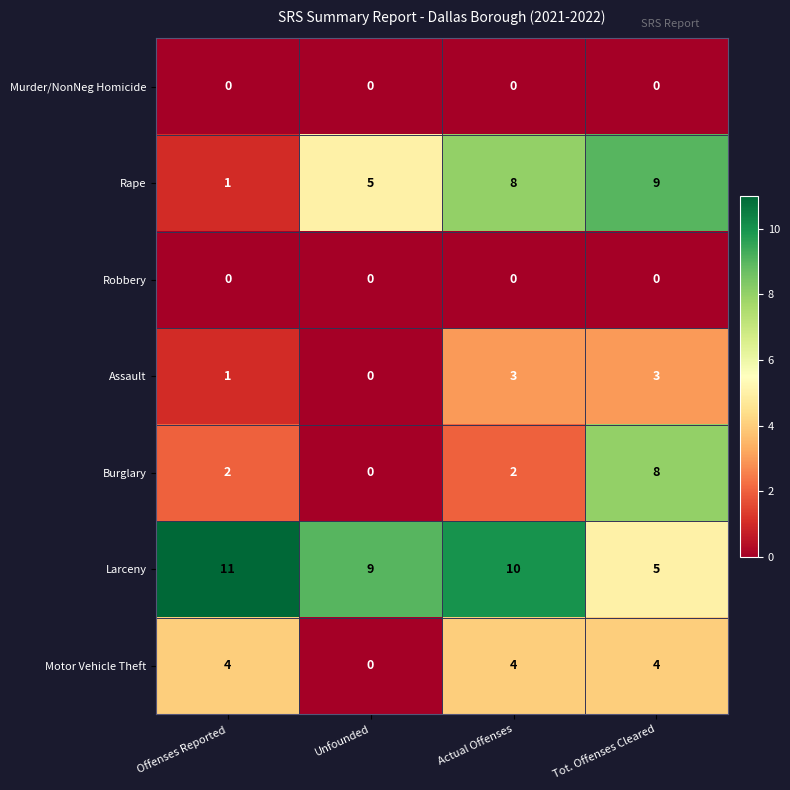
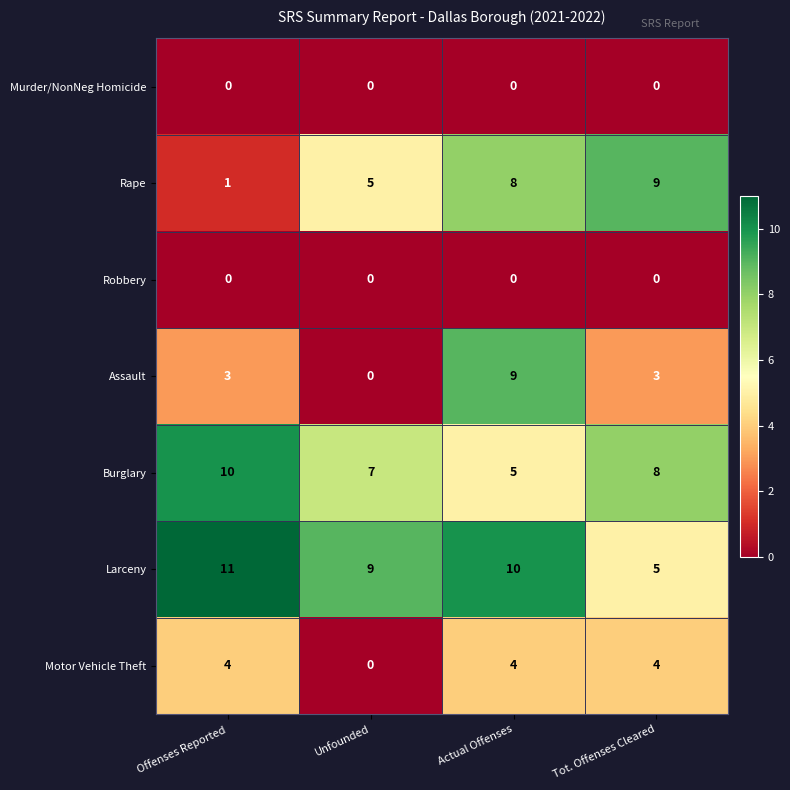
Assault, Offenses Reported: 1 -> 3
Assault, Actual Offenses: 3 -> 9
Burglary, Offenses Reported: 2 -> 10
Burglary, Unfounded: 0 -> 7
Burglary, Actual Offenses: 2 -> 5
